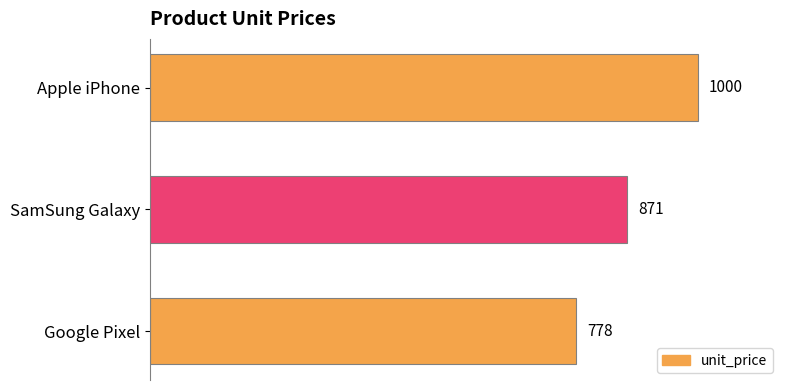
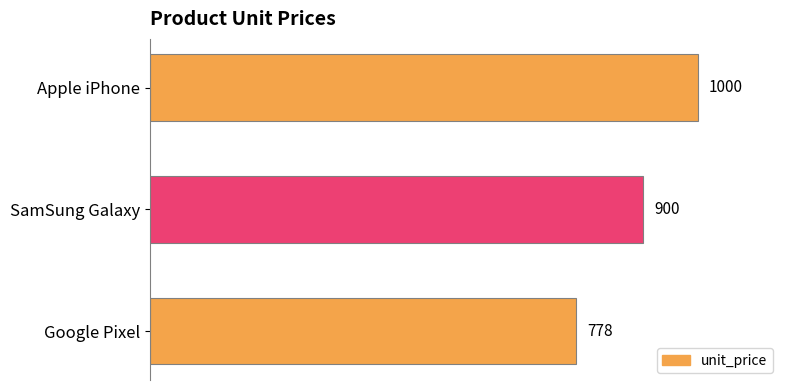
SamSung Galaxy: 871 -> 900
